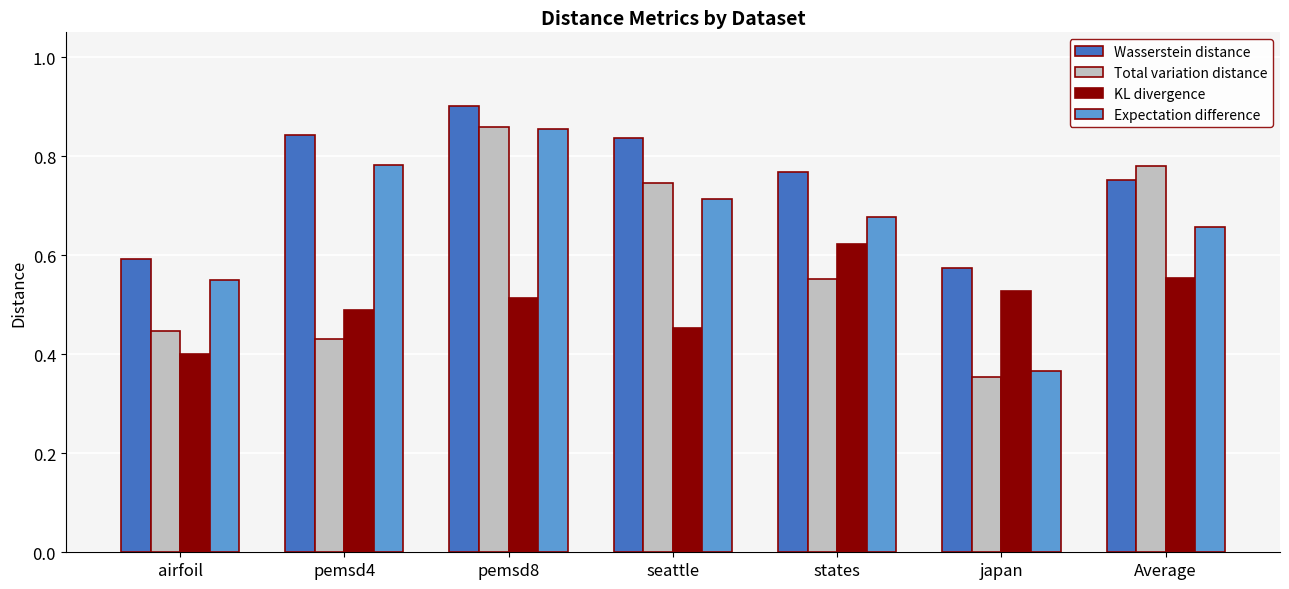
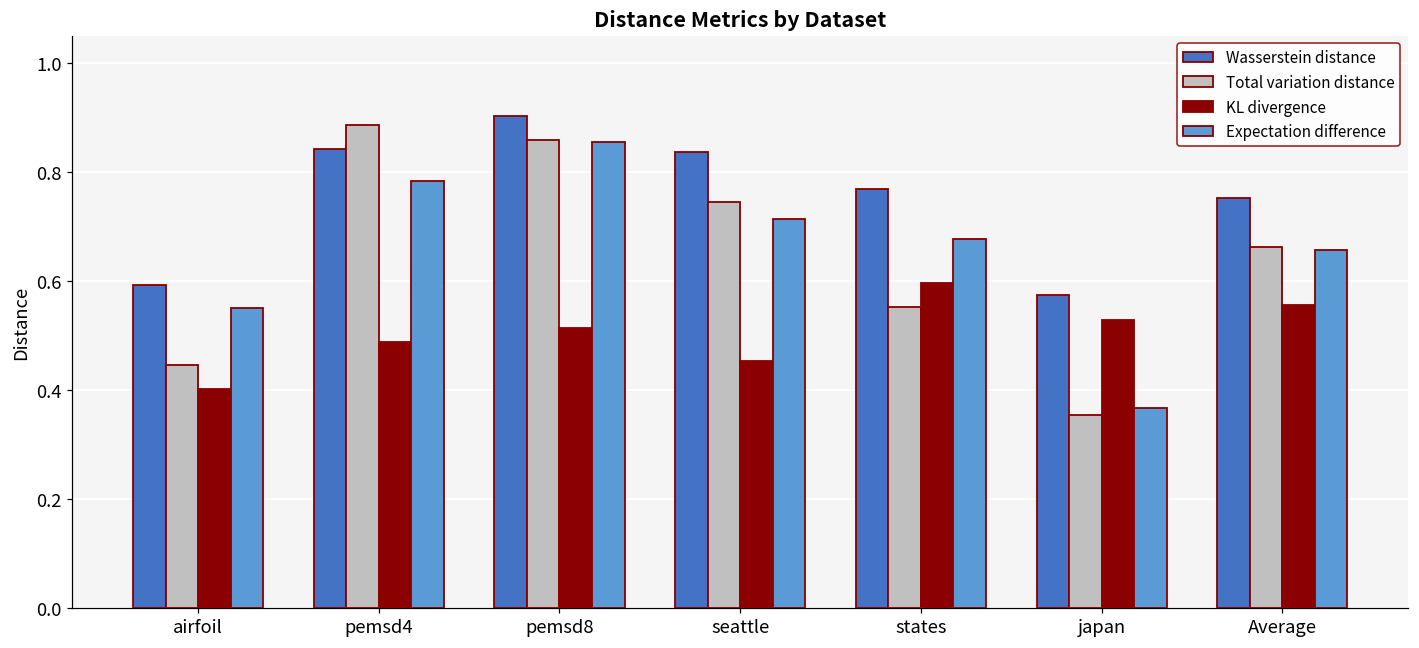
Total variation distance, pemsd4: 0.43 -> 0.89
KL divergence, states: 0.62 -> 0.60
Total variation distance, Average: 0.78 -> 0.66
